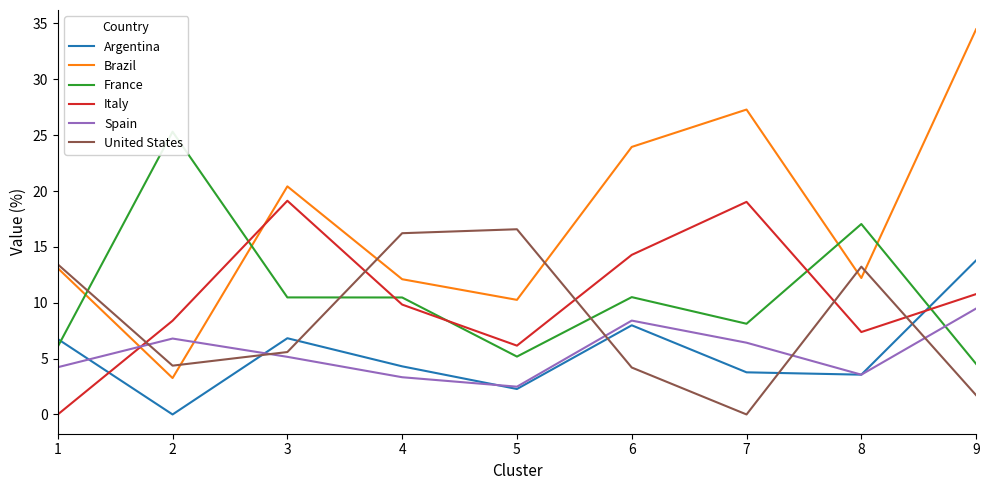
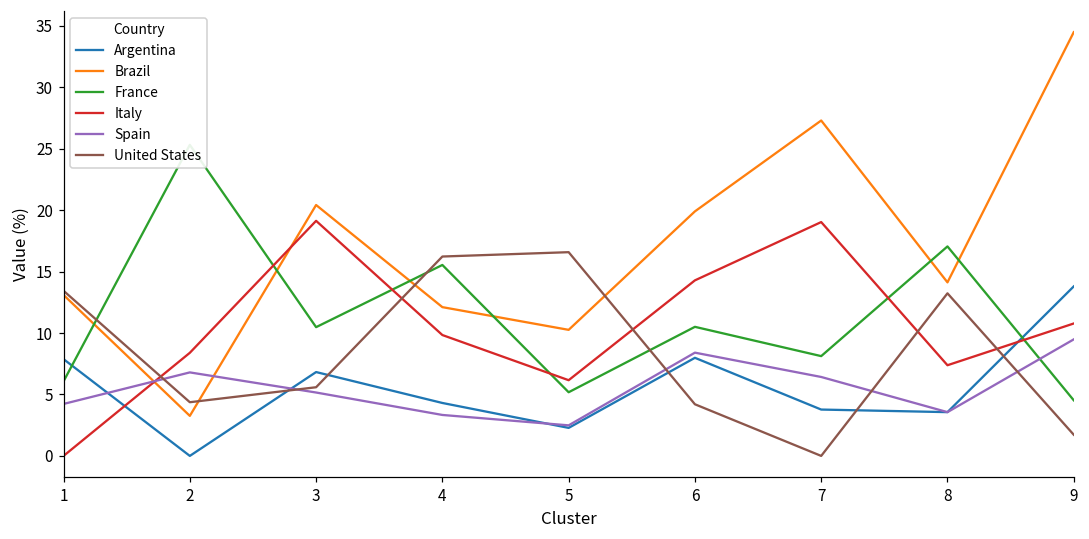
Argentina, 1: 6.8 -> 7.9
France, 4: 10.5 -> 15.5
Brazil, 6: 24.0 -> 19.9
Brazil, 8: 12.2 -> 14.1
